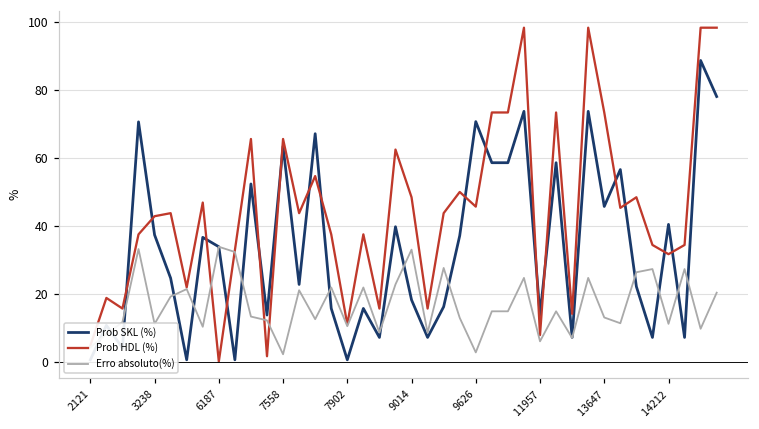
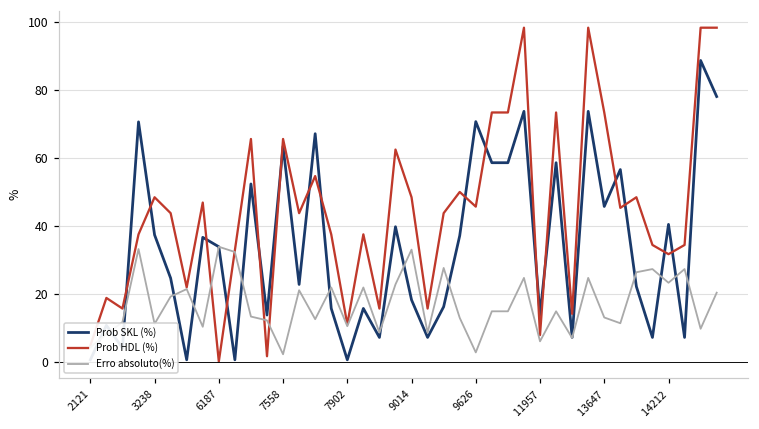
Prob HDL (%), 3238: 43 -> 48
Erro absoluto(%), 14212: 11 -> 23
